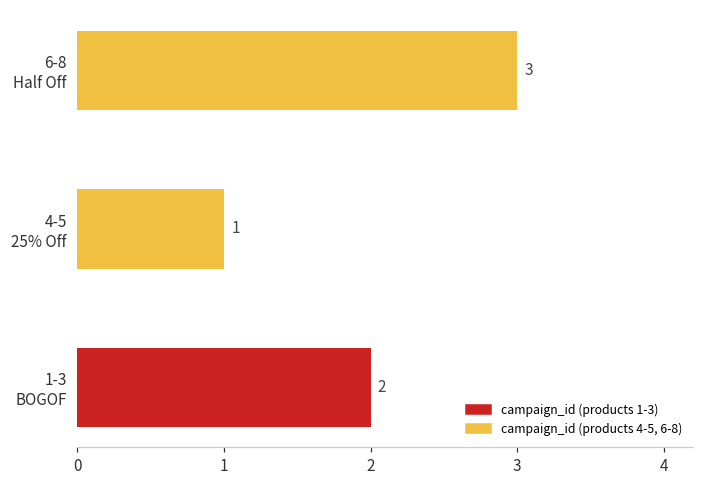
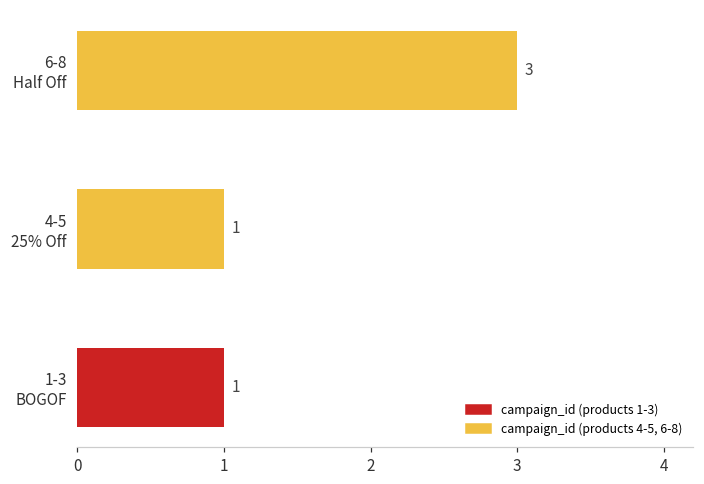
1-3 BOGOF: 2 -> 1
